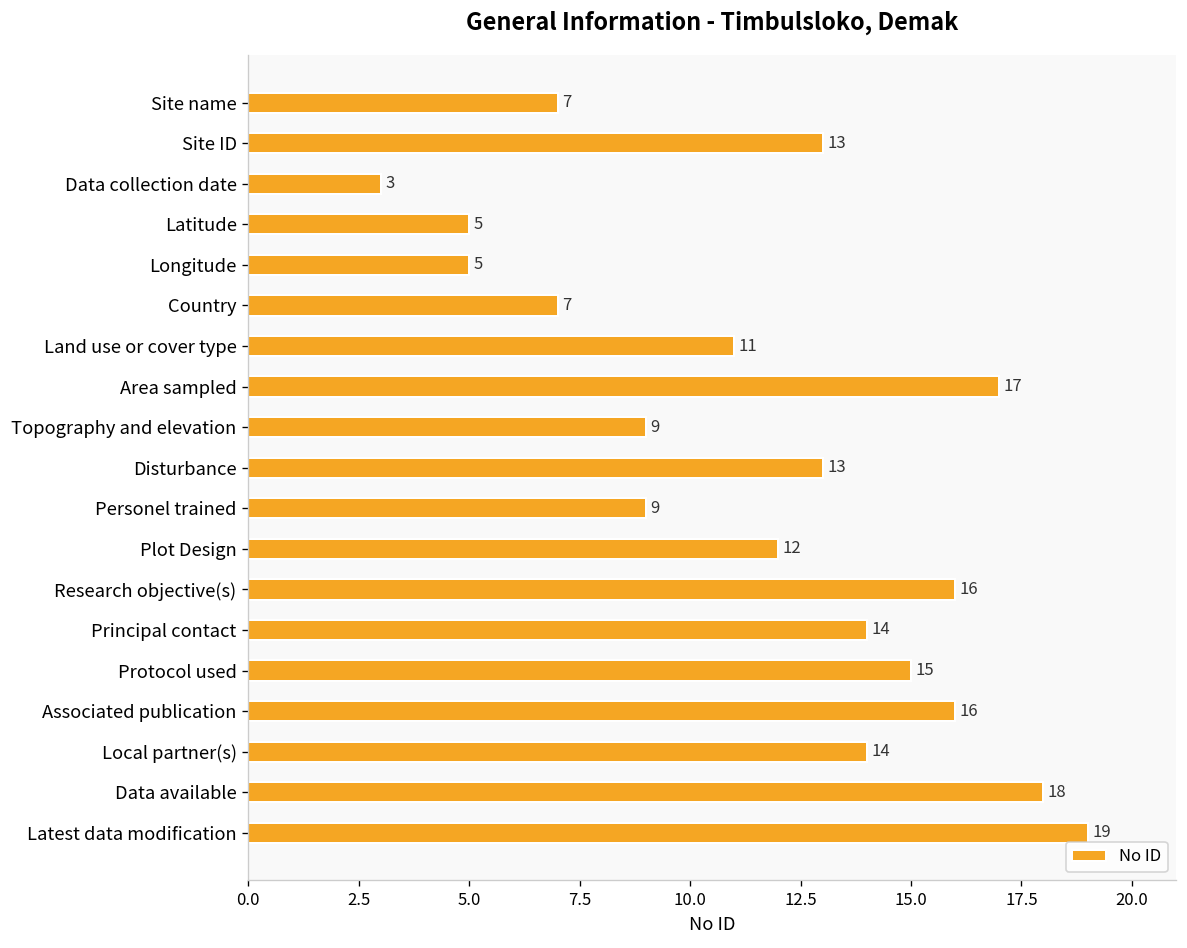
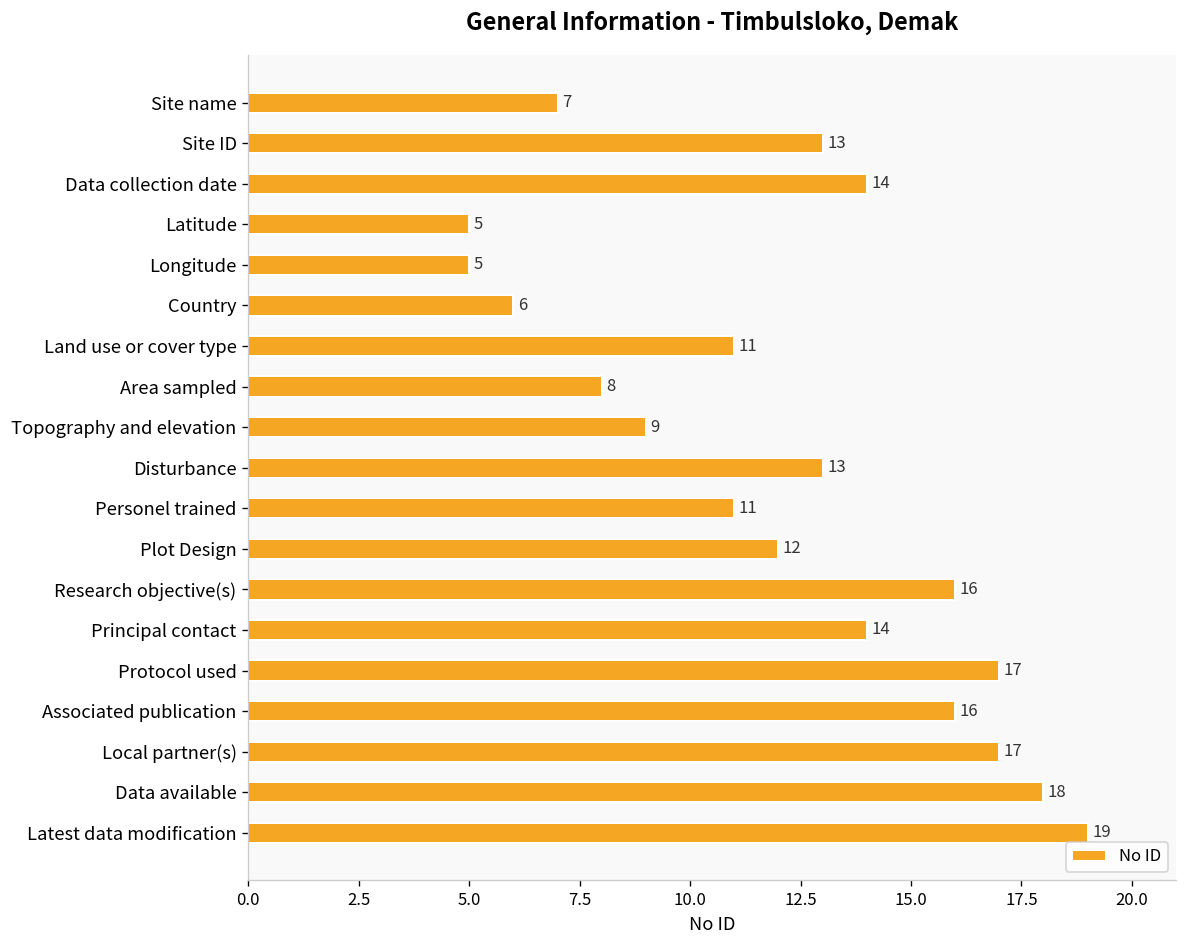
Data collection date: 3 -> 14
Country: 7 -> 6
Area sampled: 17 -> 8
Personel trained: 9 -> 11
Protocol used: 15 -> 17
Local partner(s): 14 -> 17
